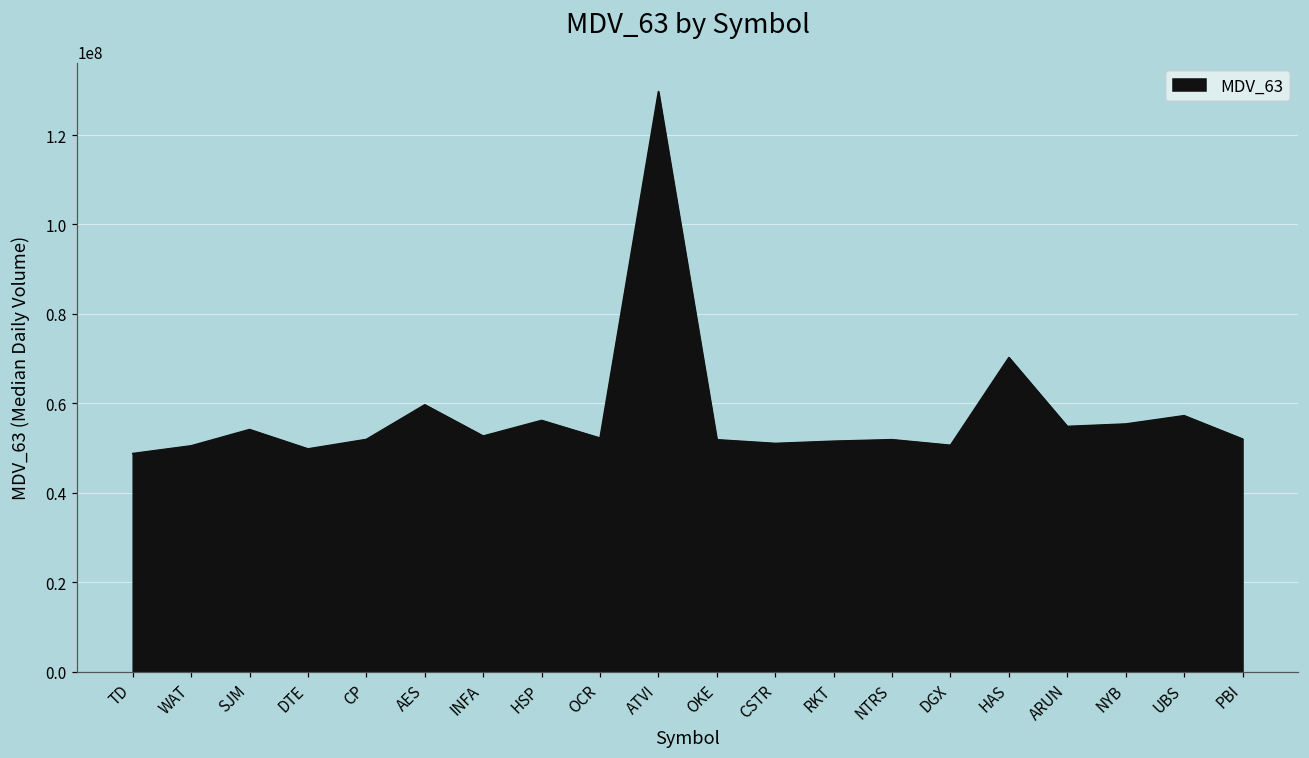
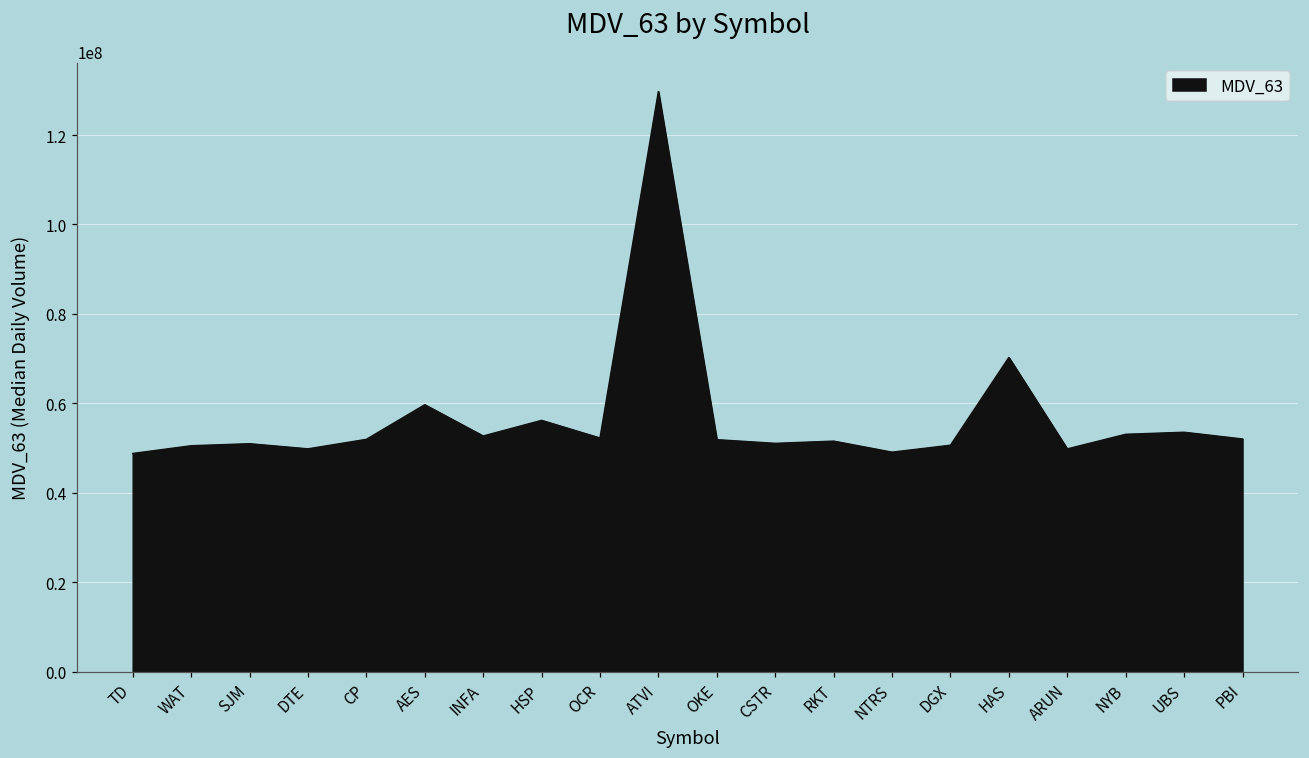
SJM: 54000000 -> 51000000
NTRS: 52000000 -> 49000000
ARUN: 55000000 -> 50000000
NYB: 55000000 -> 53000000
UBS: 57000000 -> 54000000
